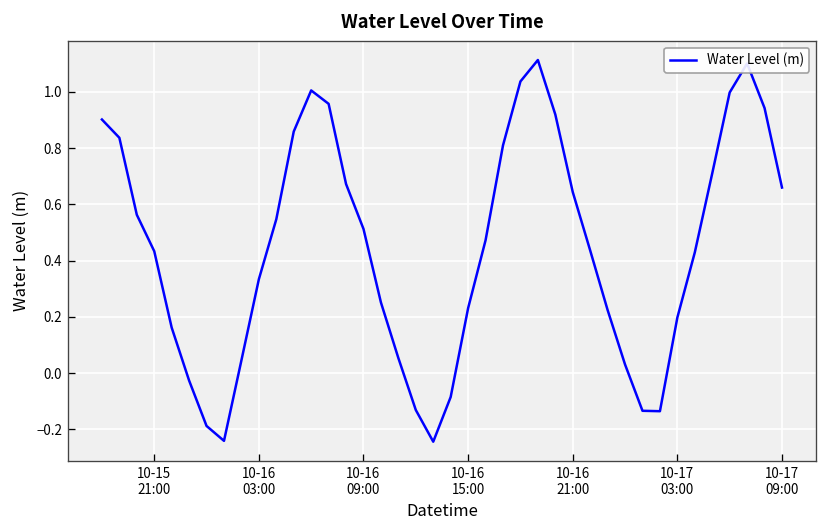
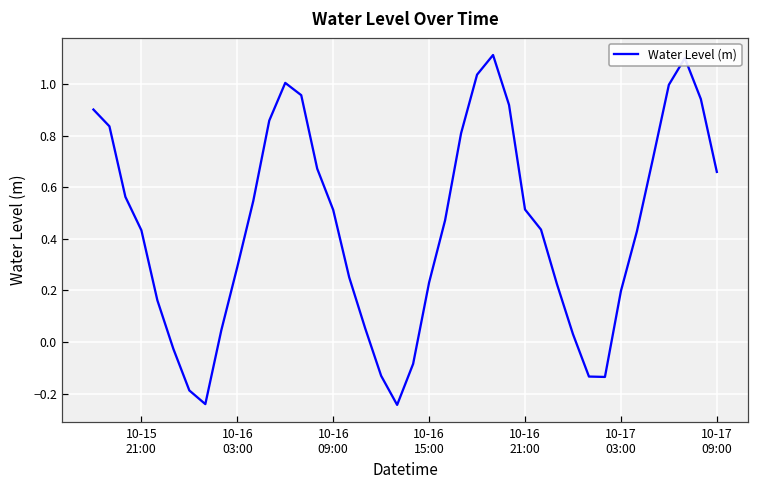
10-16 03:00: 0.33 -> 0.29
10-16 21:00: 0.64 -> 0.51
